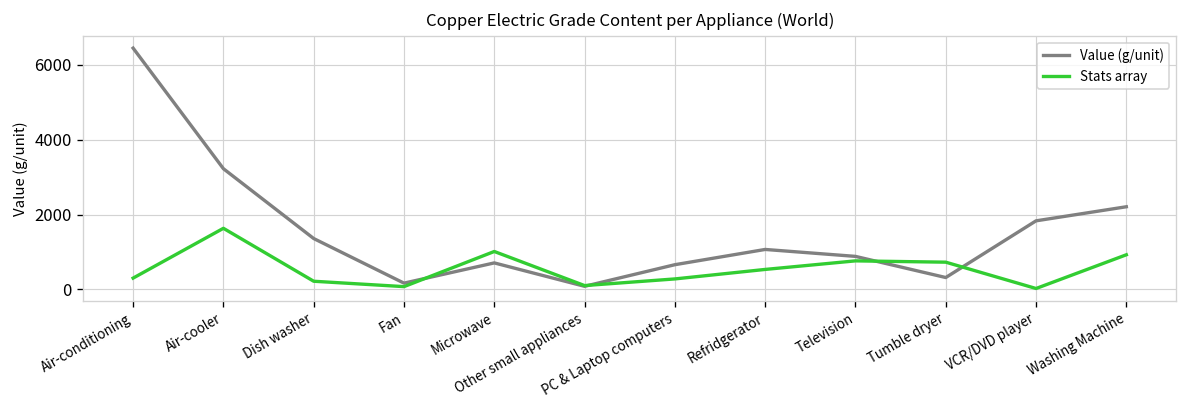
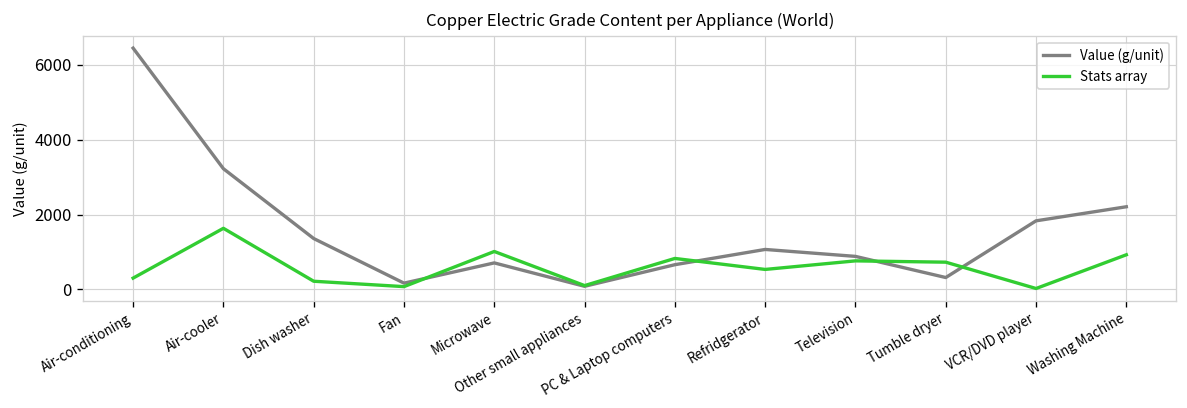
Stats array, PC & Laptop computers: 300 -> 800
